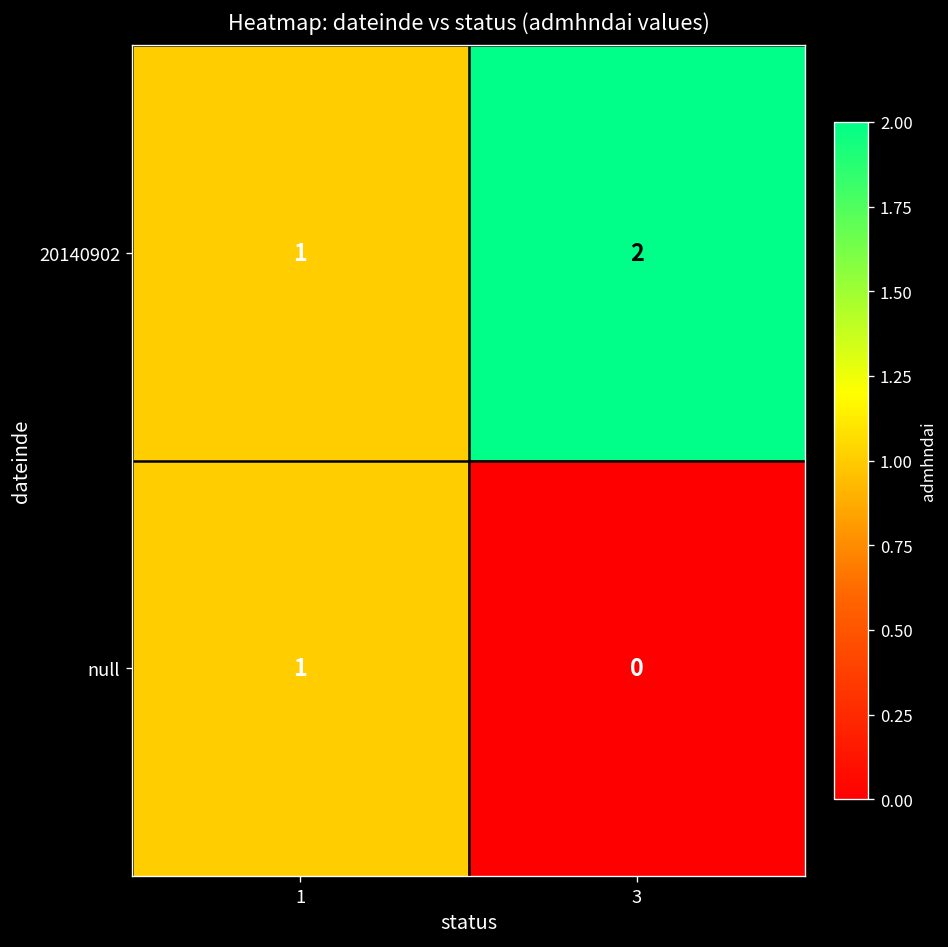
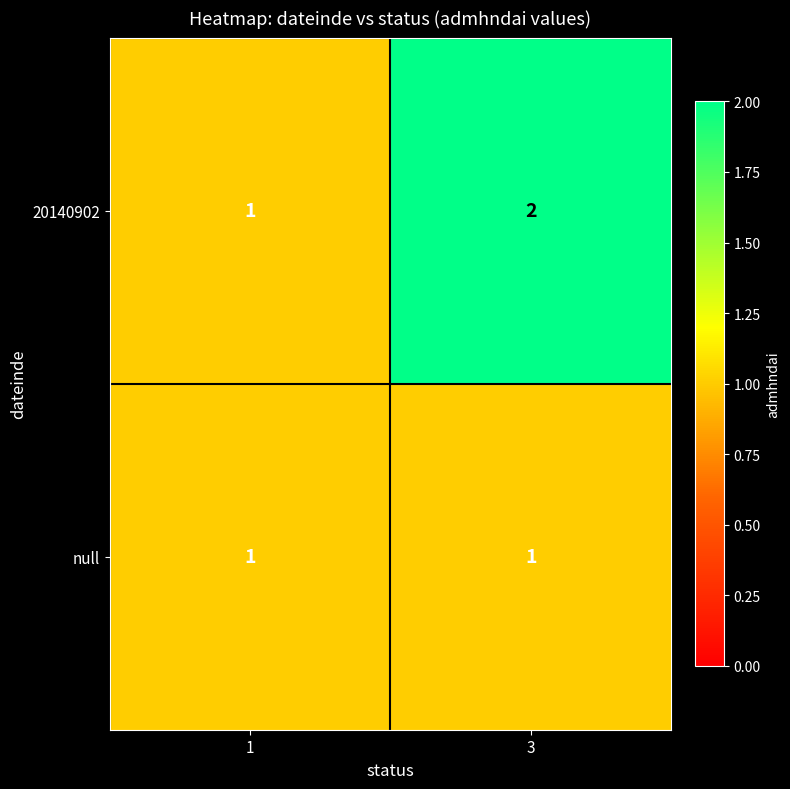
null, 3: 0 -> 1
